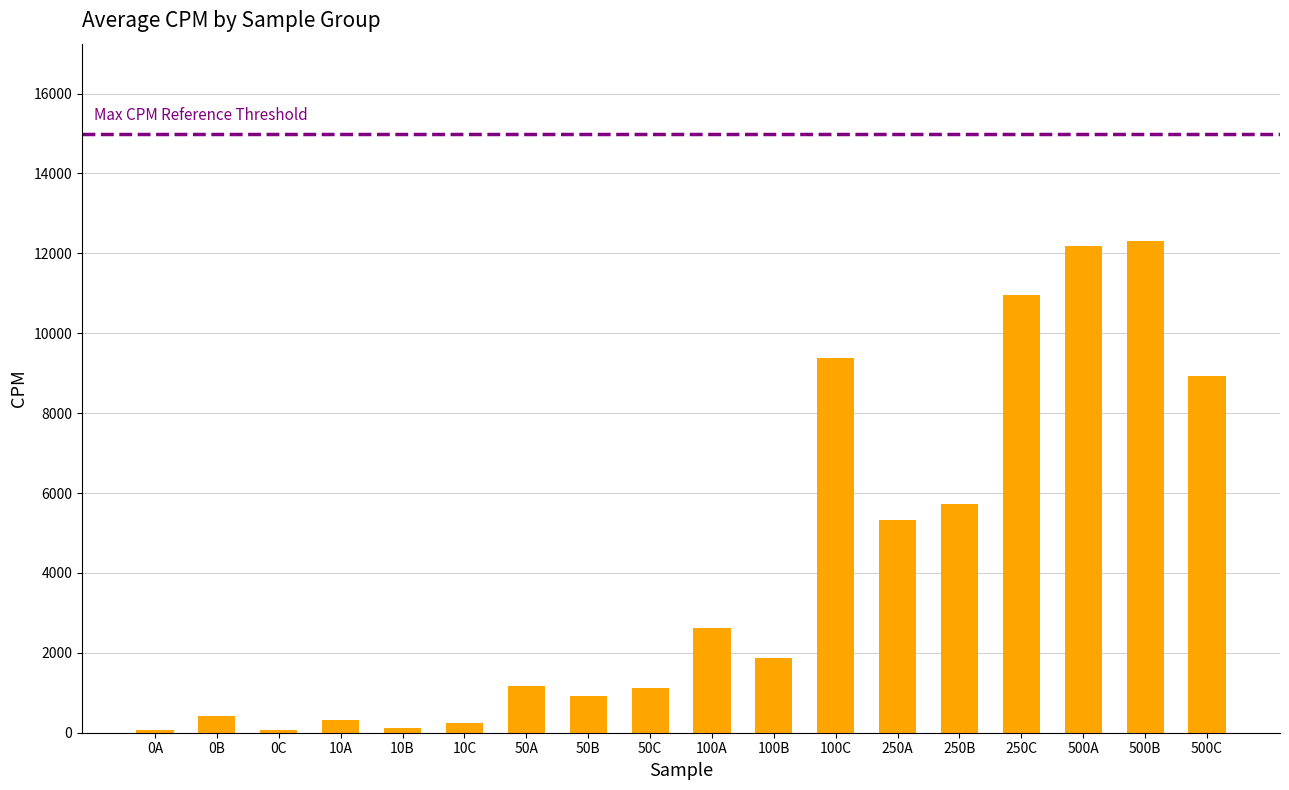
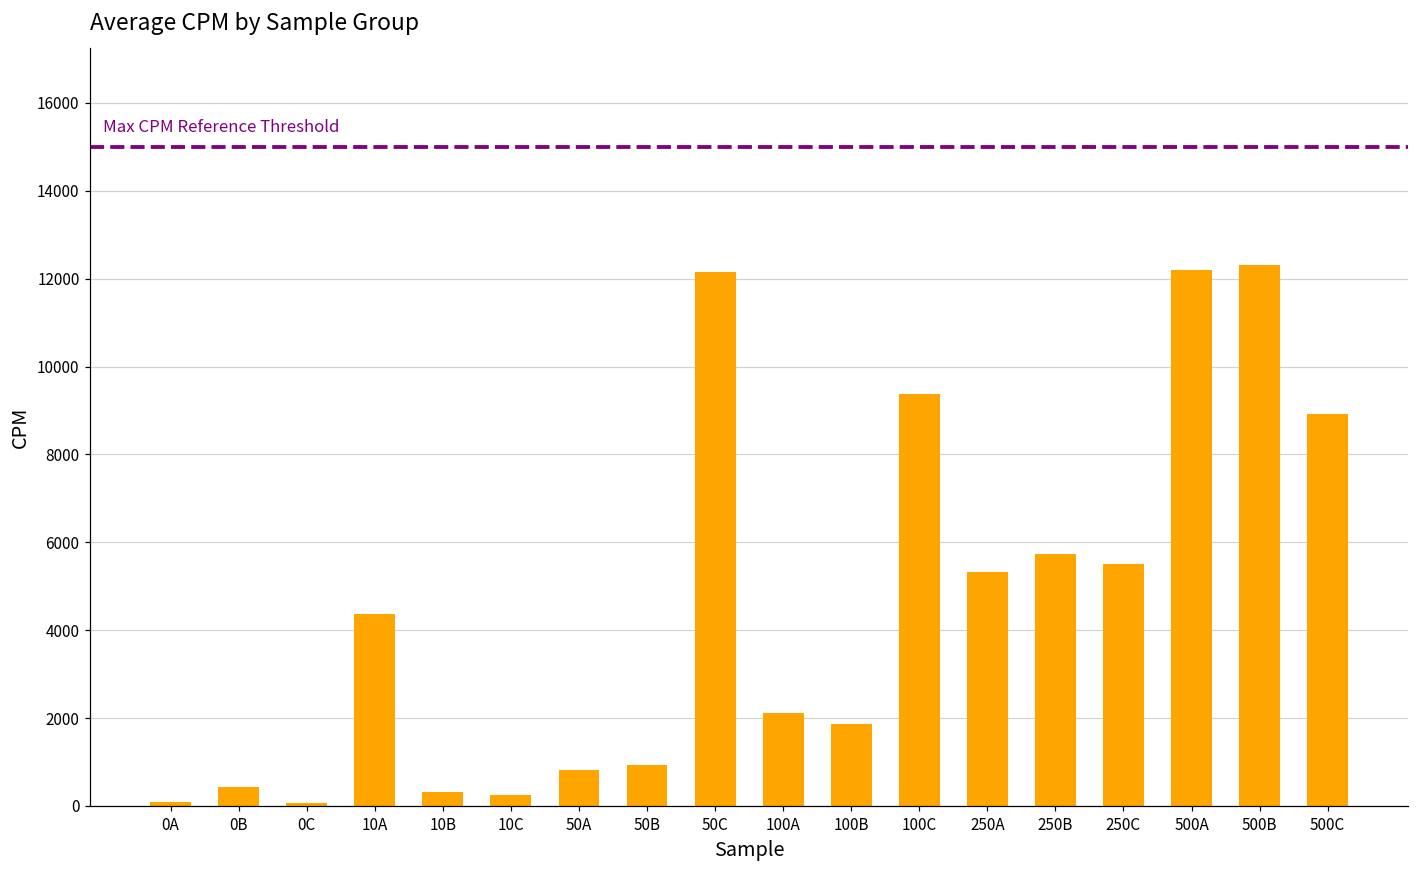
10A: 300 -> 4400
10B: 100 -> 300
50A: 1200 -> 800
50C: 1100 -> 12200
100A: 2600 -> 2100
250C: 10900 -> 5500
